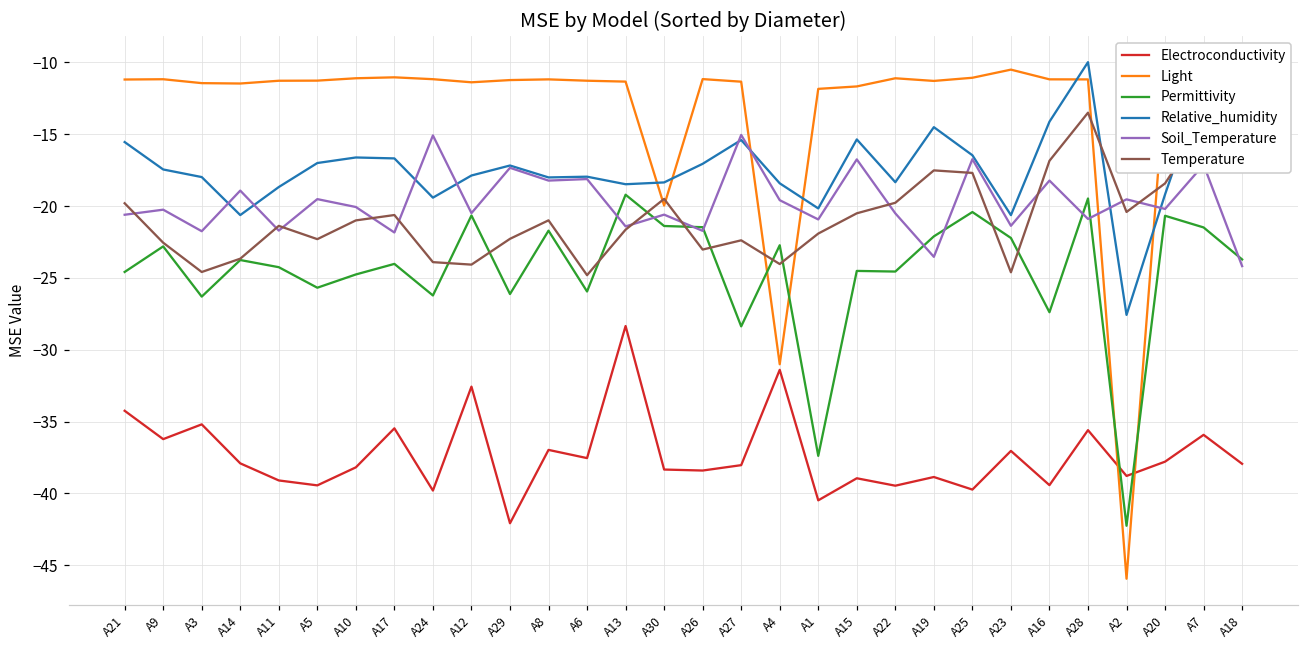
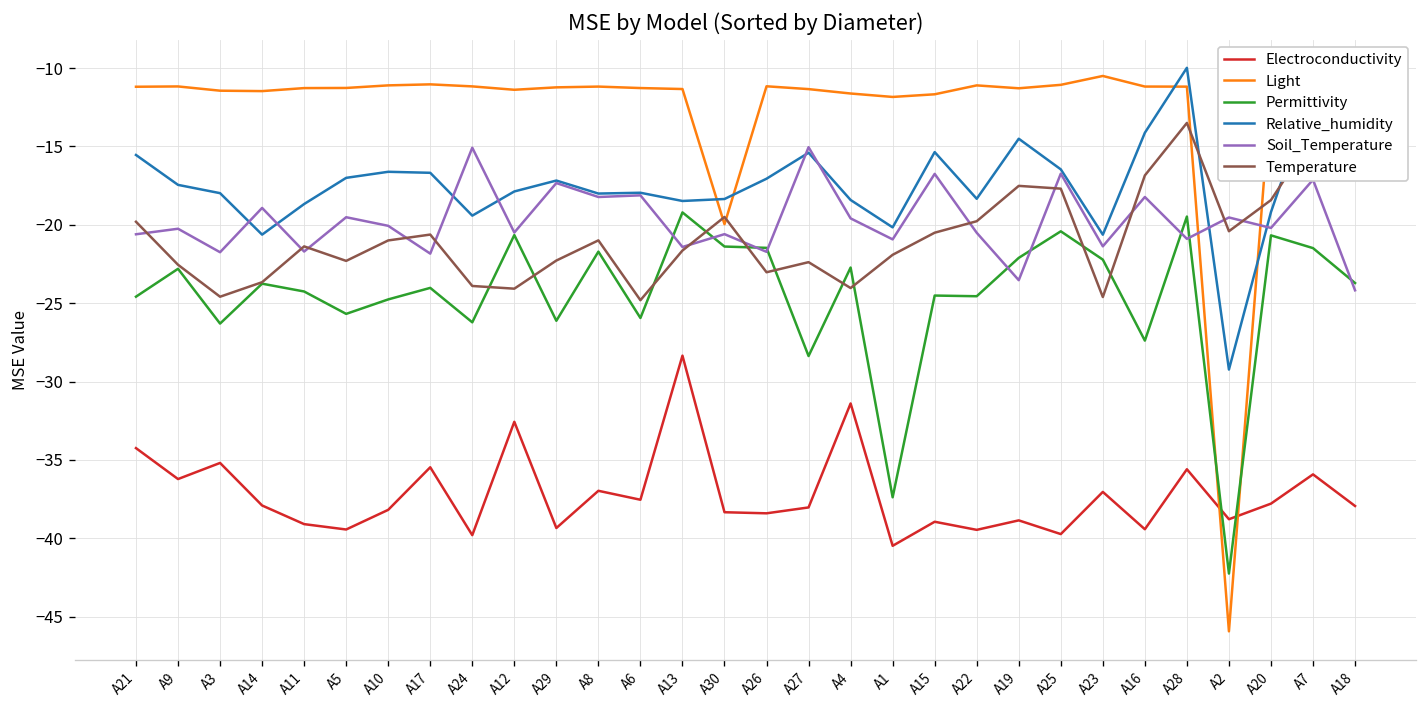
Electroconductivity, A29: -42.1 -> -39.3
Light, A4: -31.0 -> -11.6
Relative_humidity, A2: -27.6 -> -29.2
